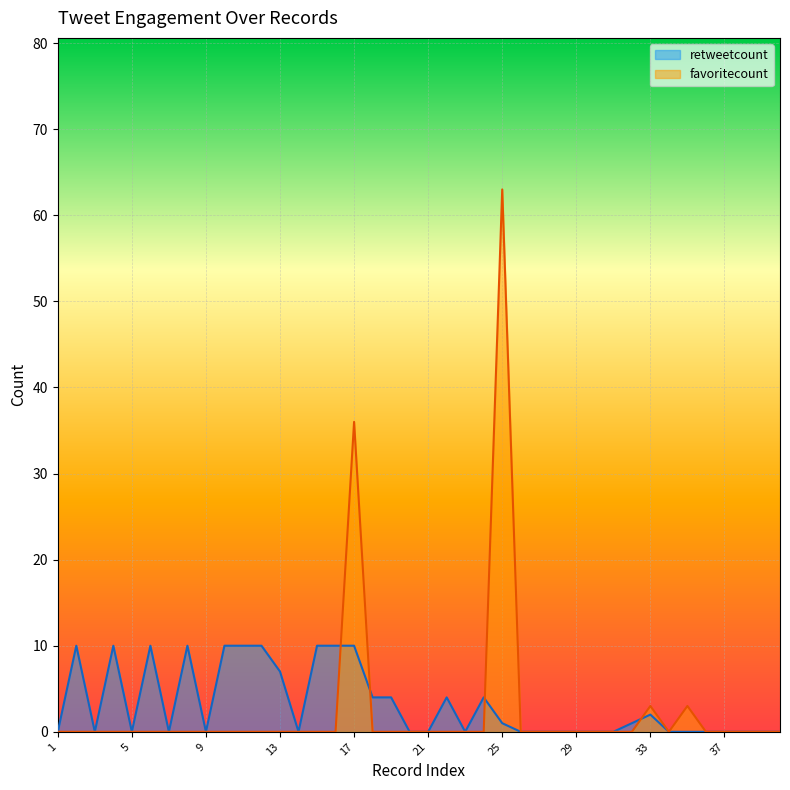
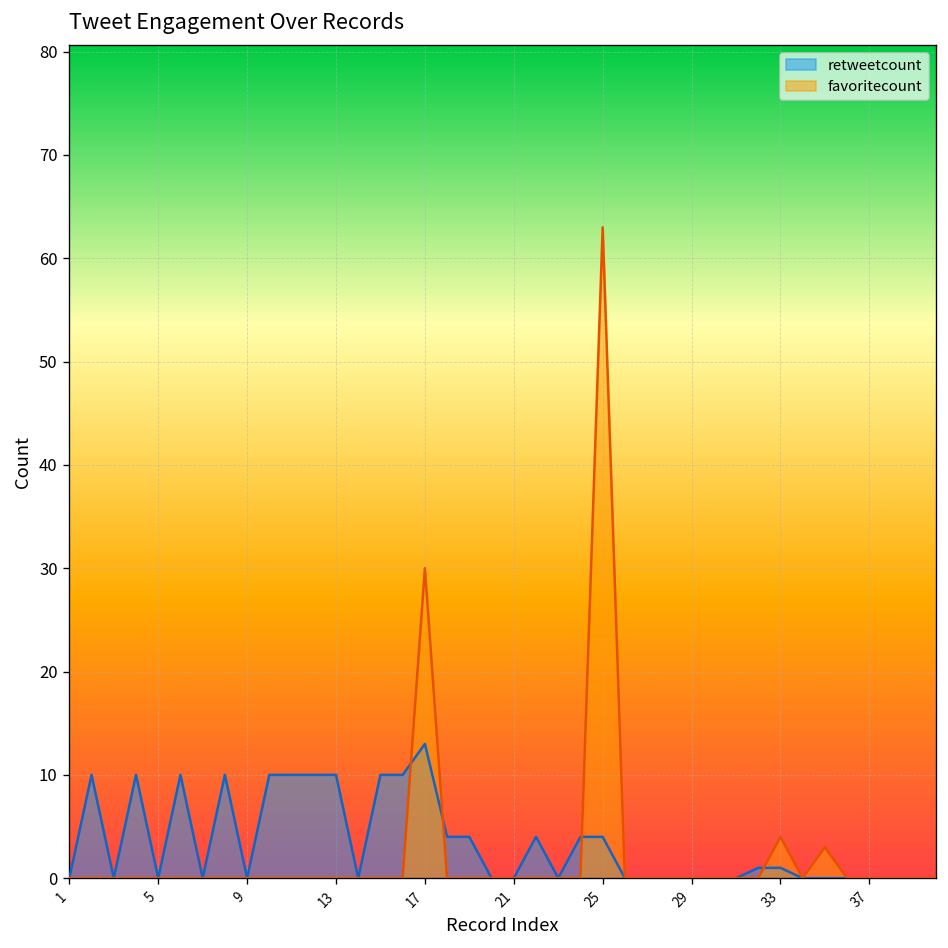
retweetcount, 13: 7 -> 10
retweetcount, 17: 10 -> 13
favoritecount, 17: 36 -> 30
retweetcount, 25: 1 -> 4
retweetcount, 33: 2 -> 1
favoritecount, 33: 3 -> 4
